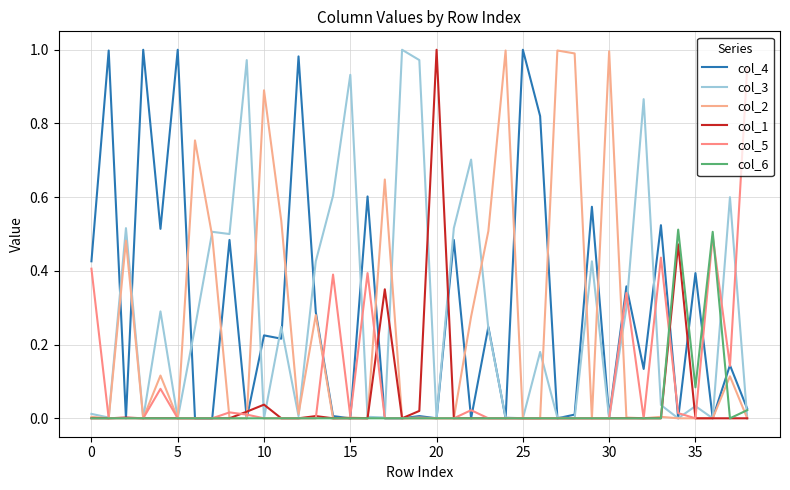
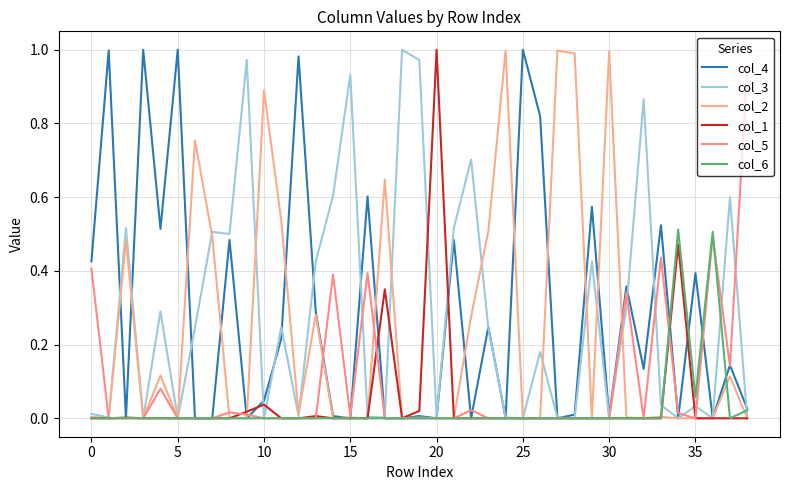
col_4, 10: 0.23 -> 0.05
col_6, 35: 0.08 -> 0.06
